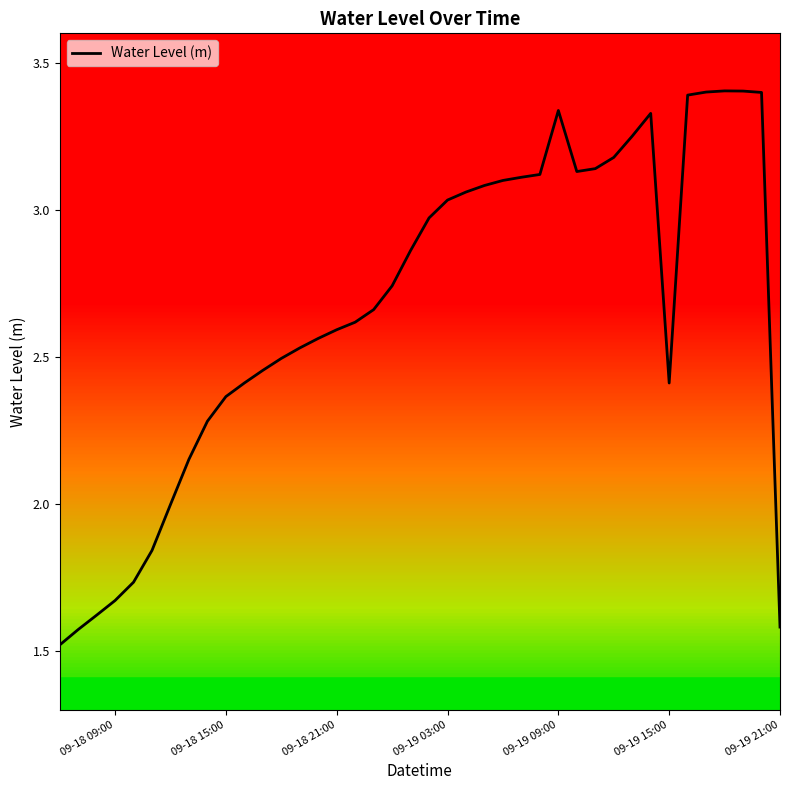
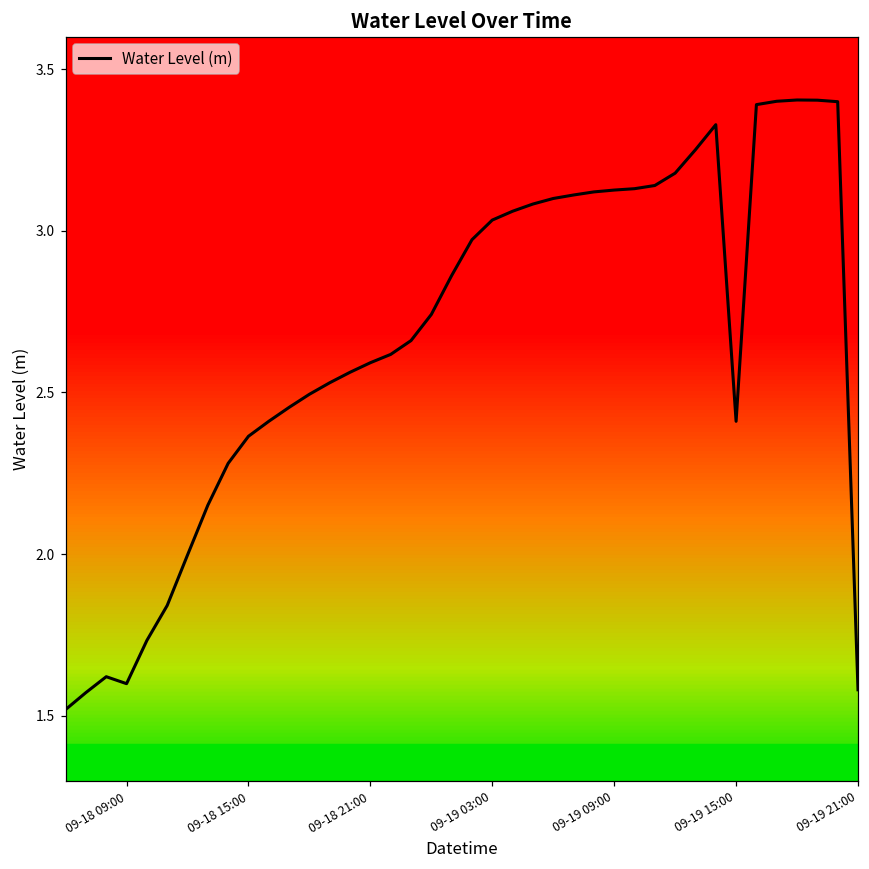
09-18 09:00: 1.67 -> 1.60
09-19 09:00: 3.34 -> 3.13
